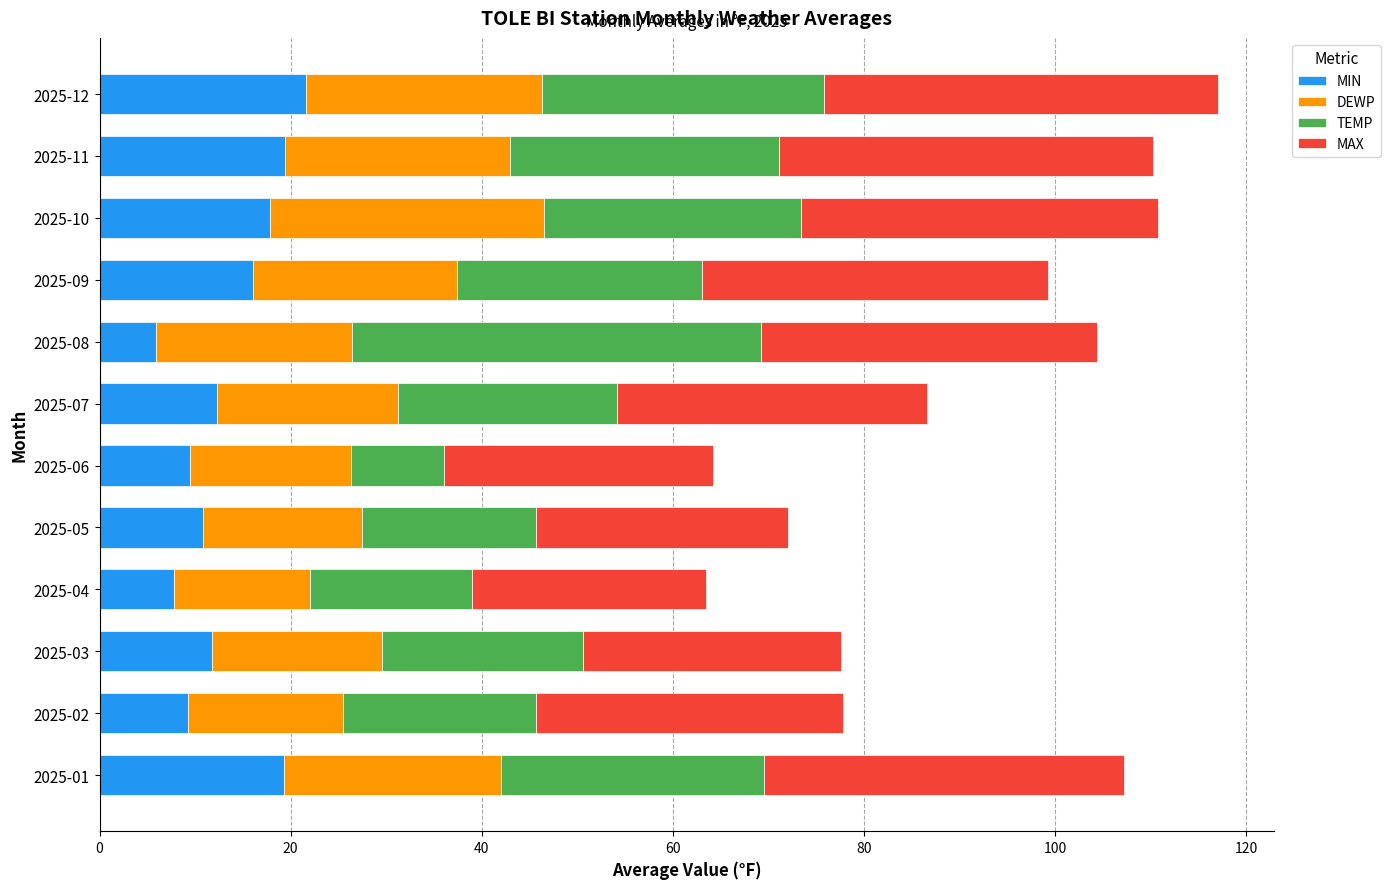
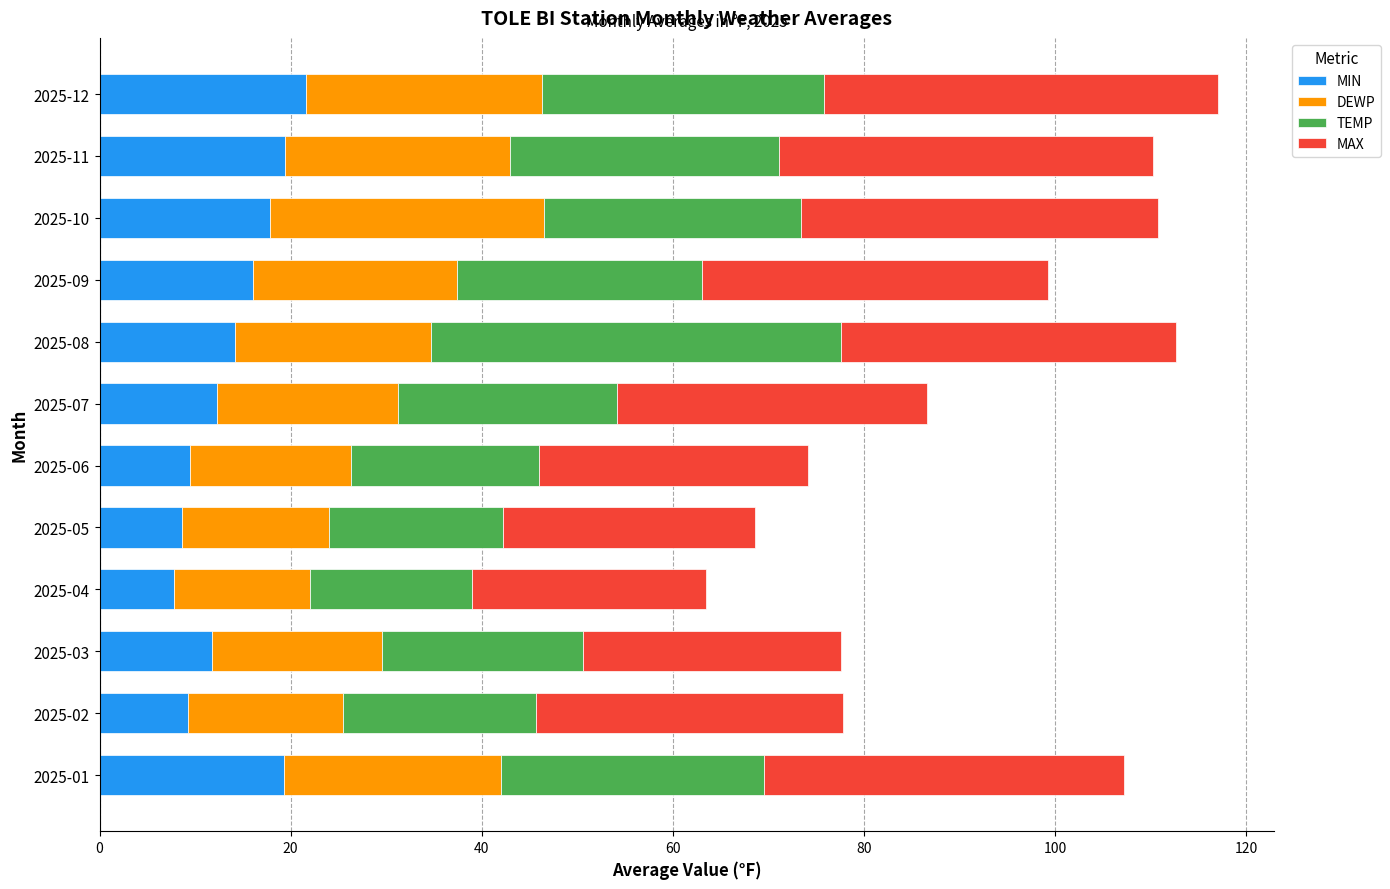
MIN, 2025-08: 6 -> 14
TEMP, 2025-06: 10 -> 20
MIN, 2025-05: 11 -> 9
DEWP, 2025-05: 17 -> 15
